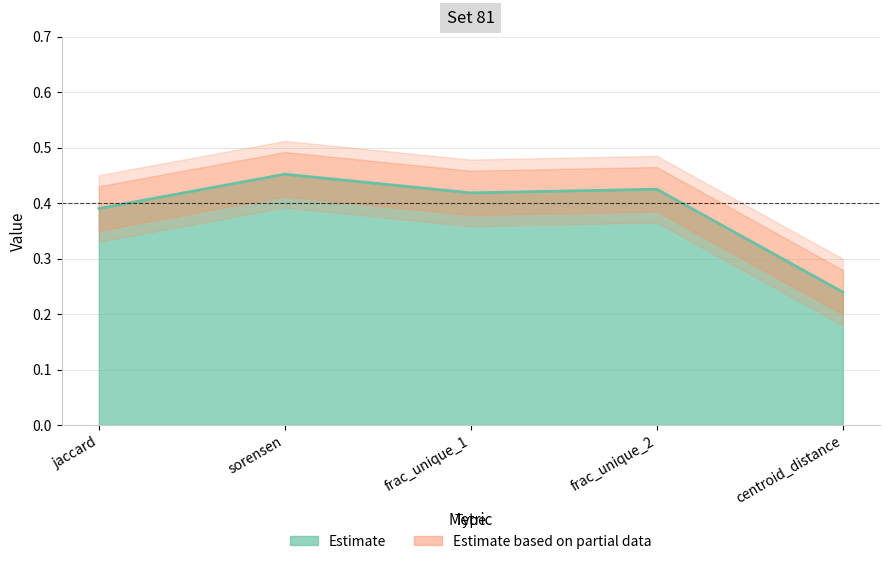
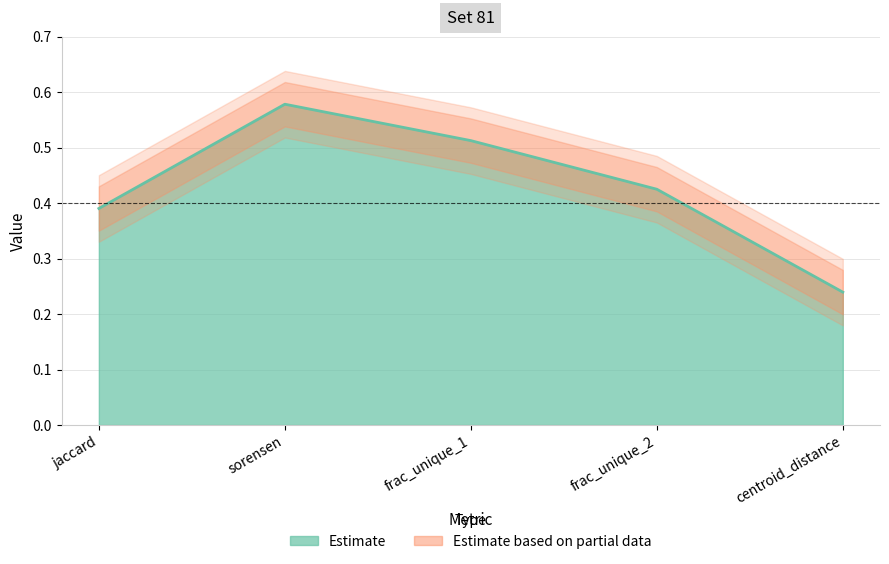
Estimate, sorensen: 0.45 -> 0.58
Estimate, frac_unique_1: 0.42 -> 0.51
